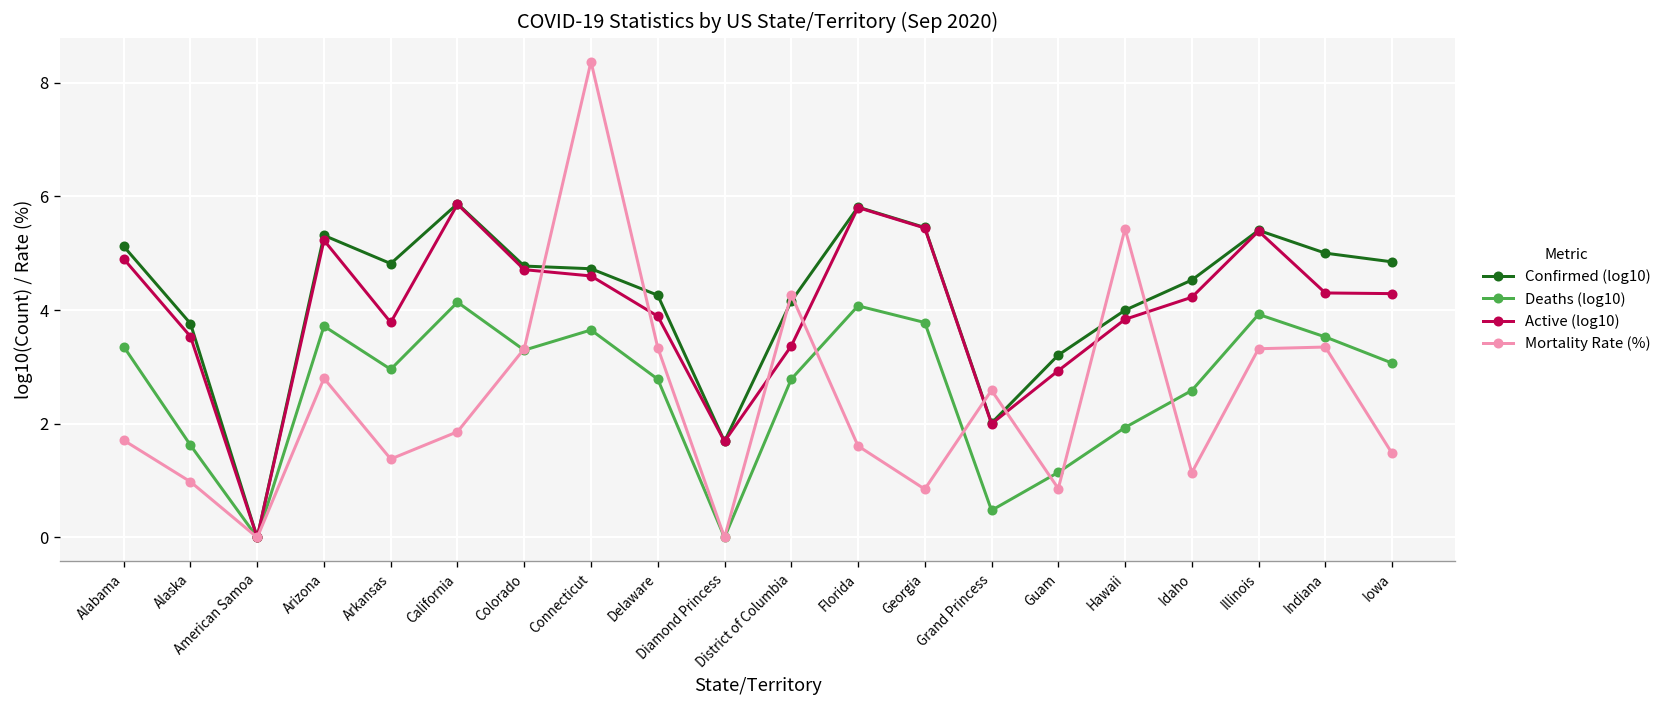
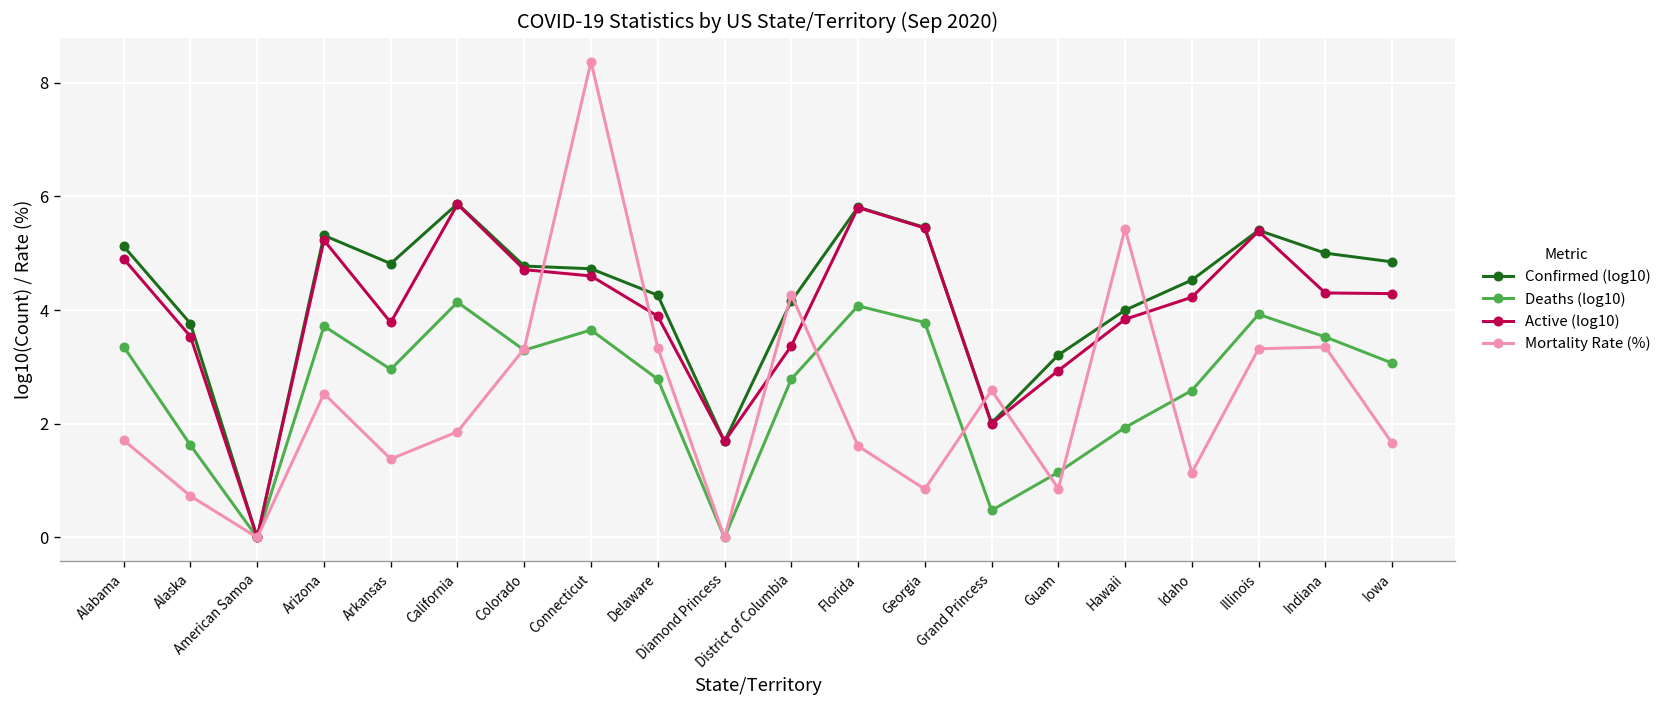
Mortality Rate (%), Alaska: 1.0 -> 0.7
Mortality Rate (%), Arizona: 2.8 -> 2.5
Mortality Rate (%), Iowa: 1.5 -> 1.7
